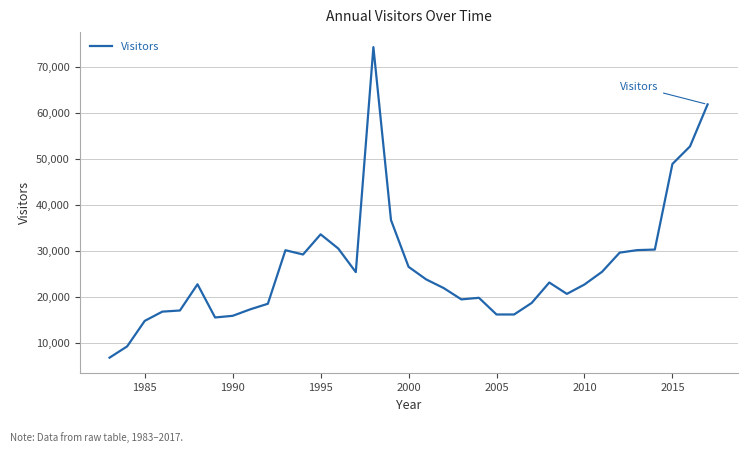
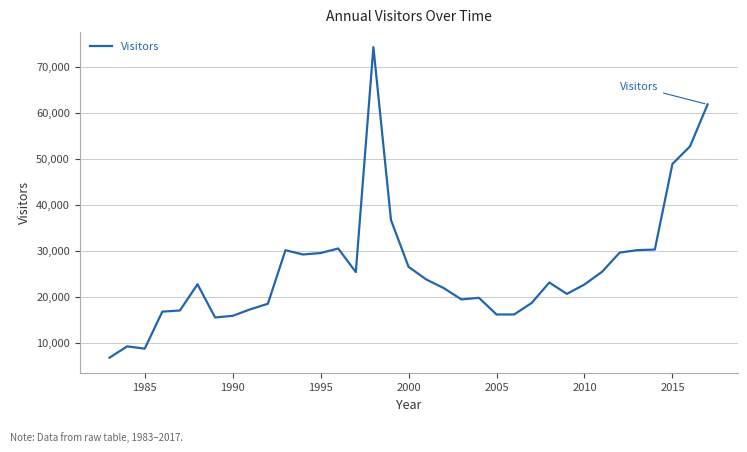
1985: 15,000 -> 9,000
1995: 34,000 -> 30,000
